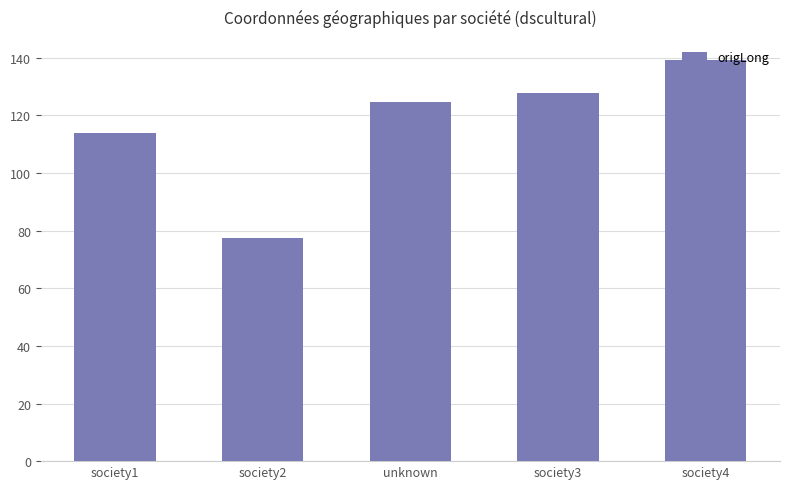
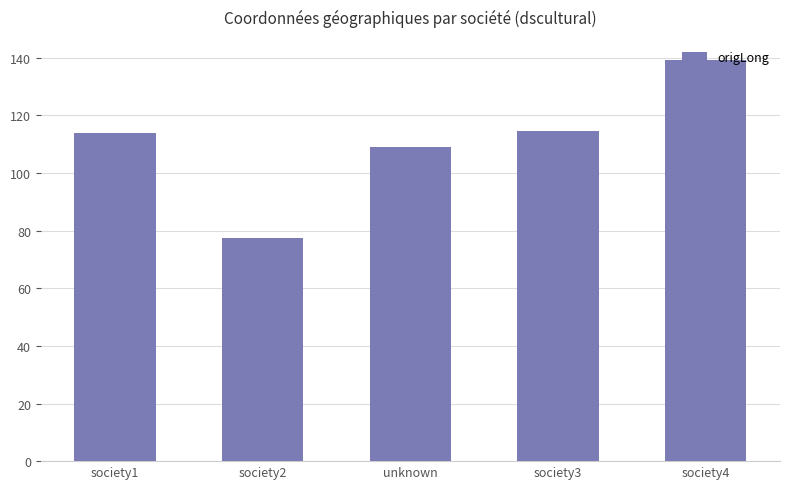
unknown: 125 -> 109
society3: 128 -> 115
